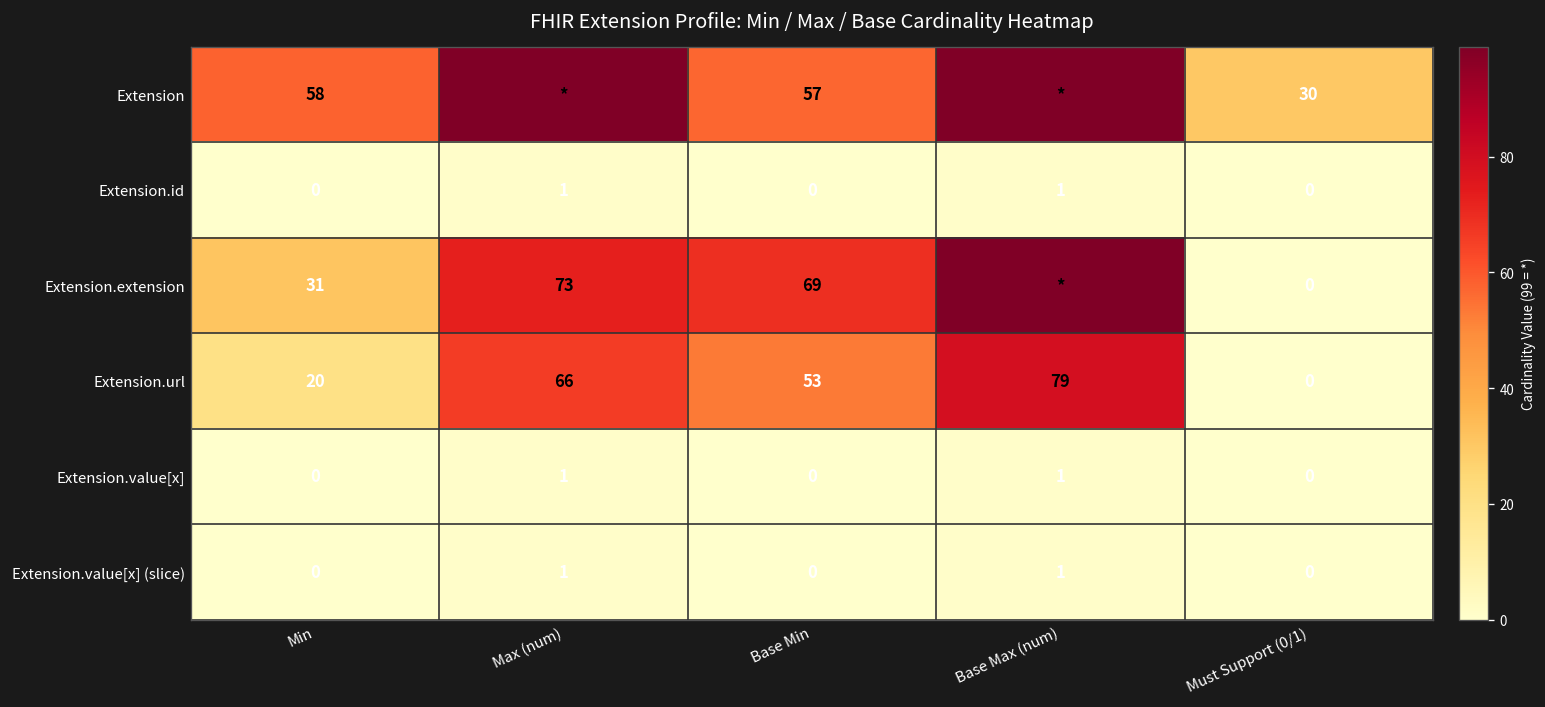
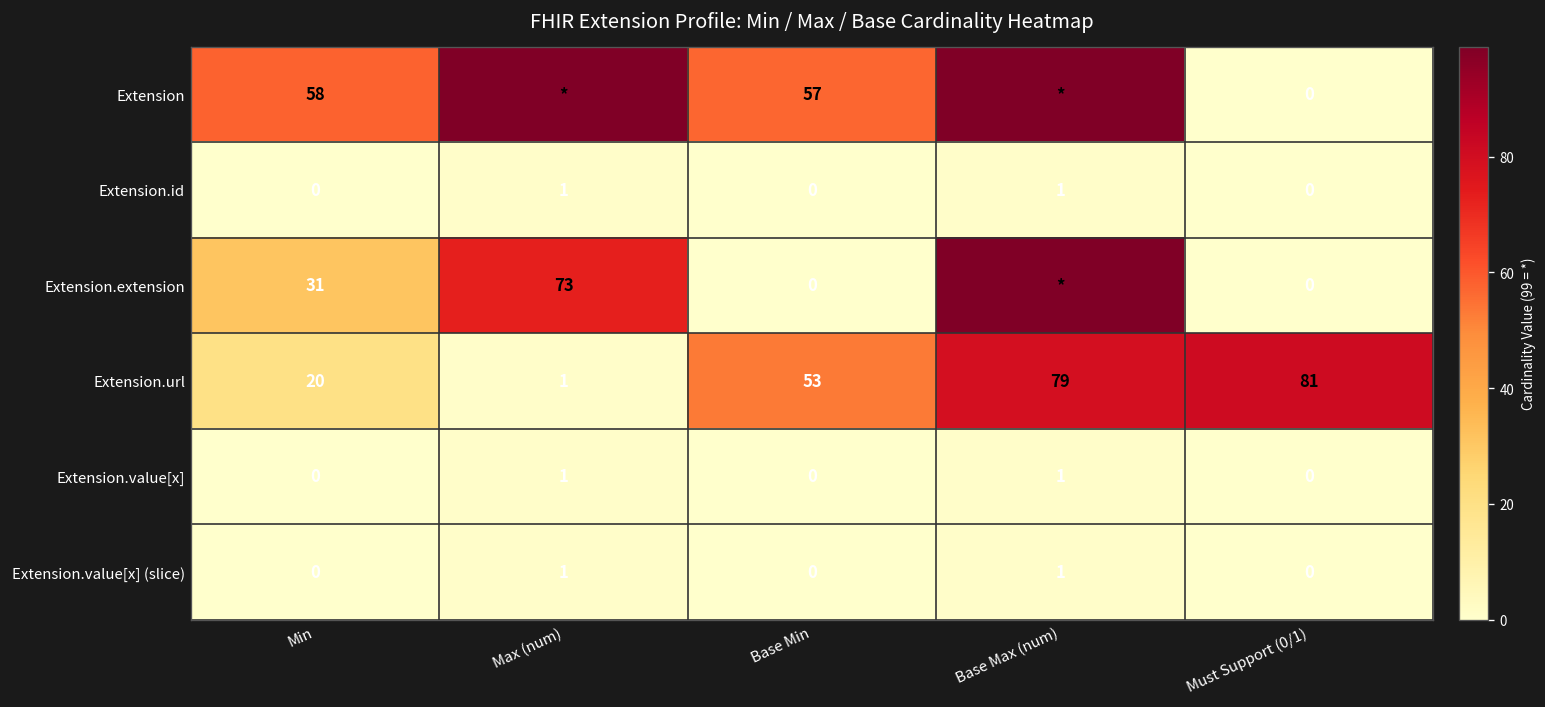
Extension, Must Support (0/1): 30 -> 0
Extension.extension, Base Min: 69 -> 0
Extension.url, Max (num): 66 -> 1
Extension.url, Must Support (0/1): 0 -> 81
